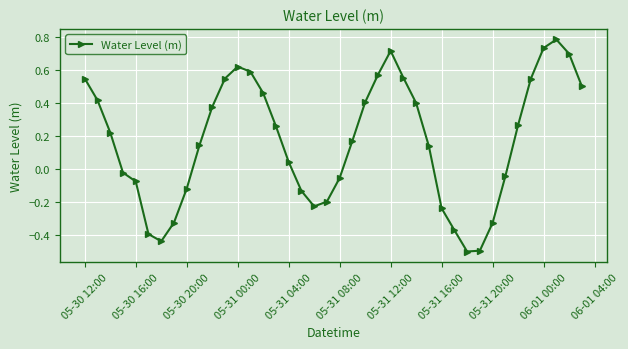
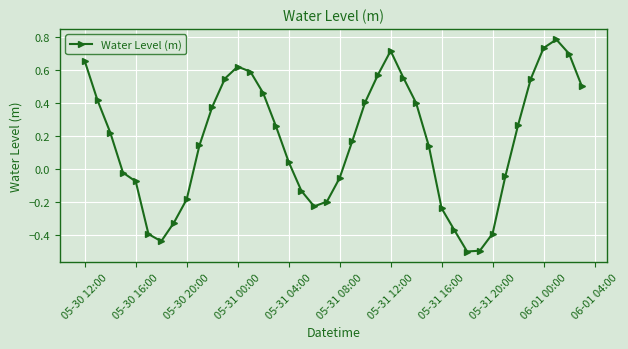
05-30 12:00: 0.55 -> 0.66
05-30 20:00: -0.12 -> -0.18
05-31 20:00: -0.33 -> -0.39
